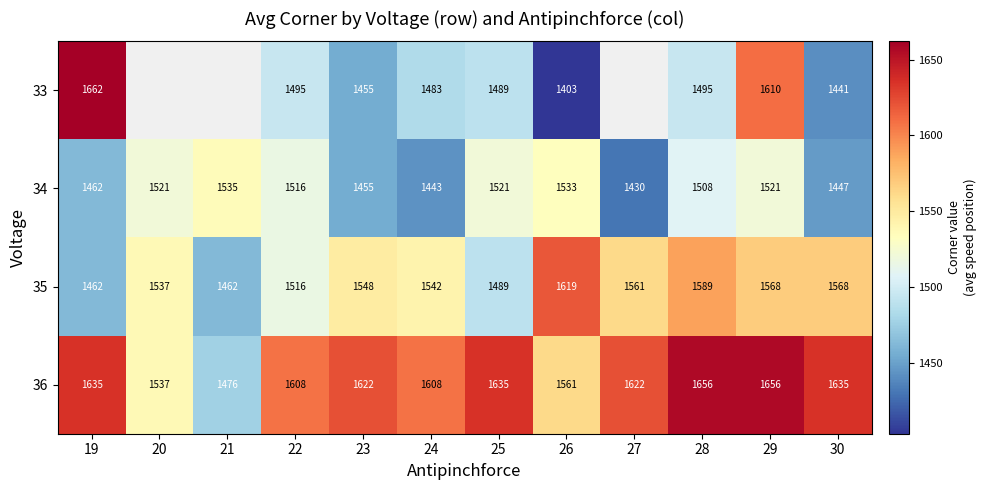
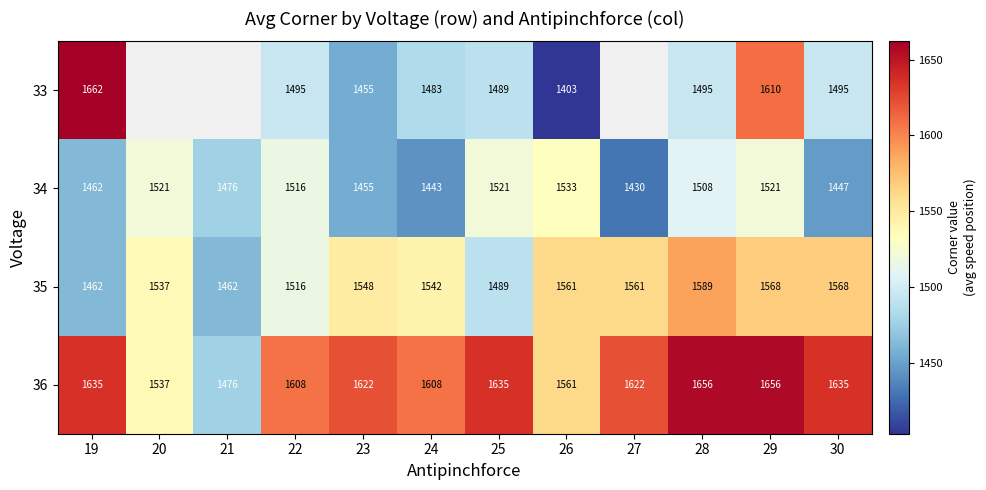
33, 30: 1441 -> 1495
34, 21: 1535 -> 1476
35, 26: 1619 -> 1561
